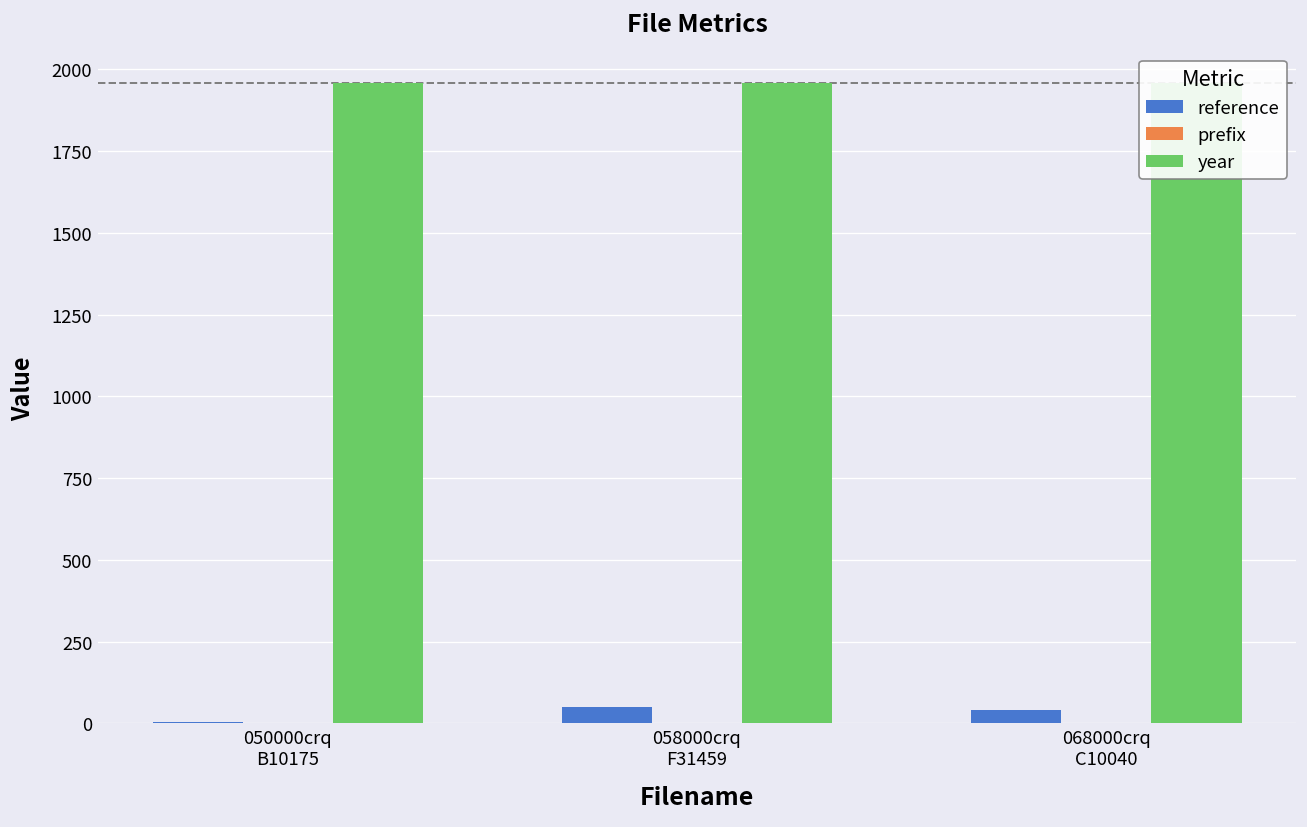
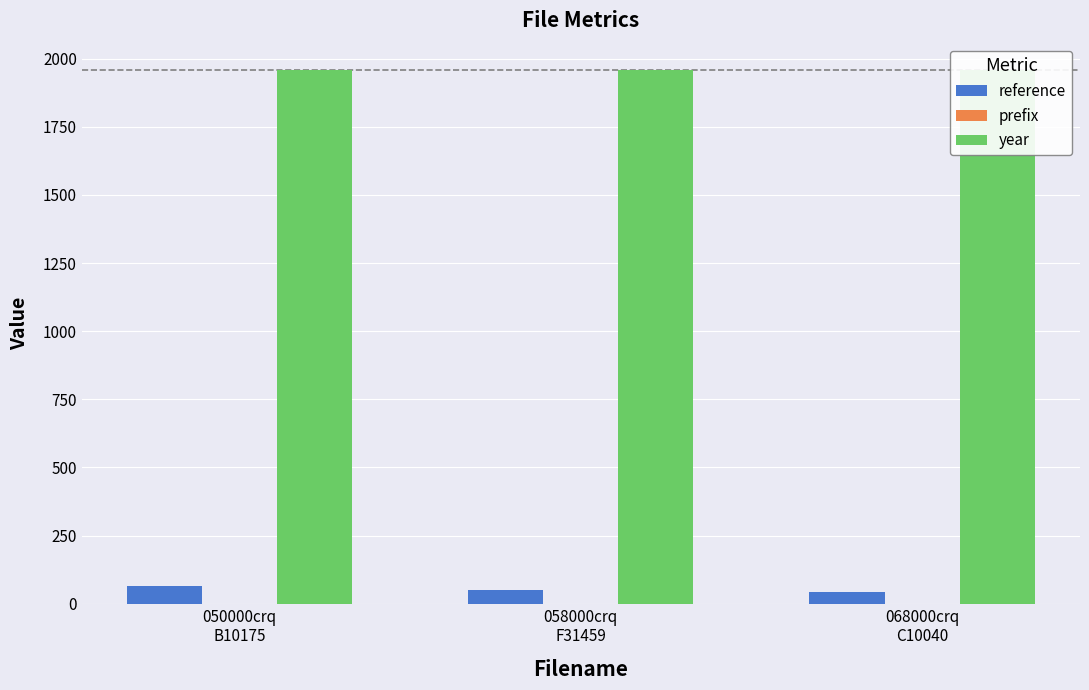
reference, 050000crq B10175: 10 -> 60
